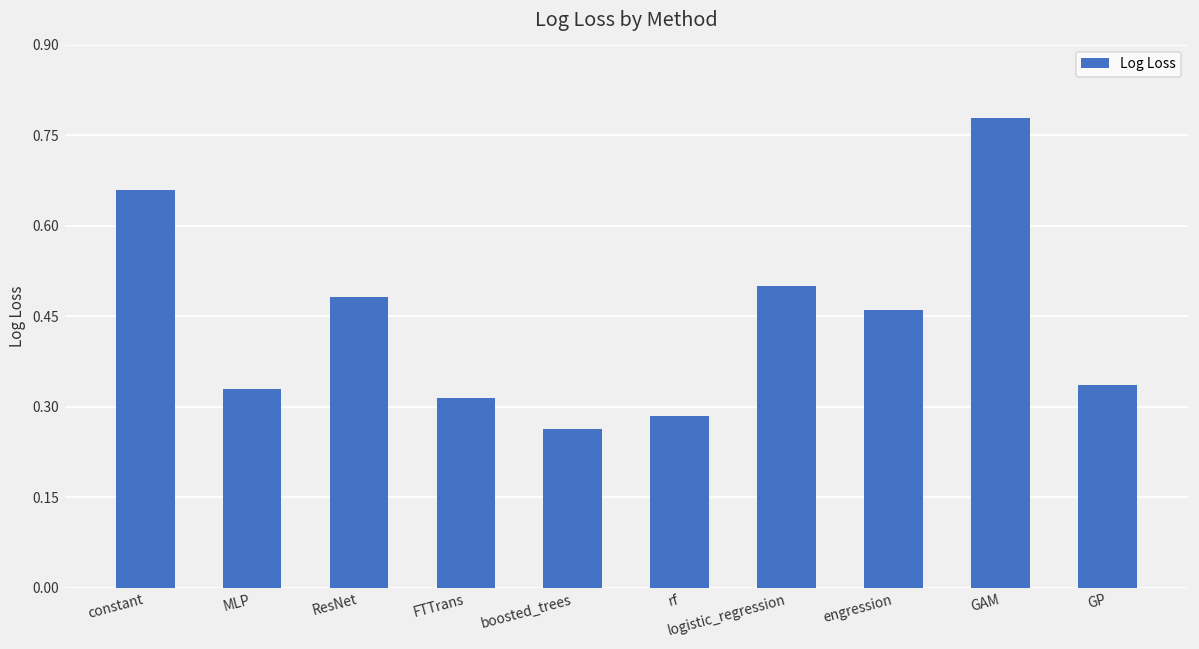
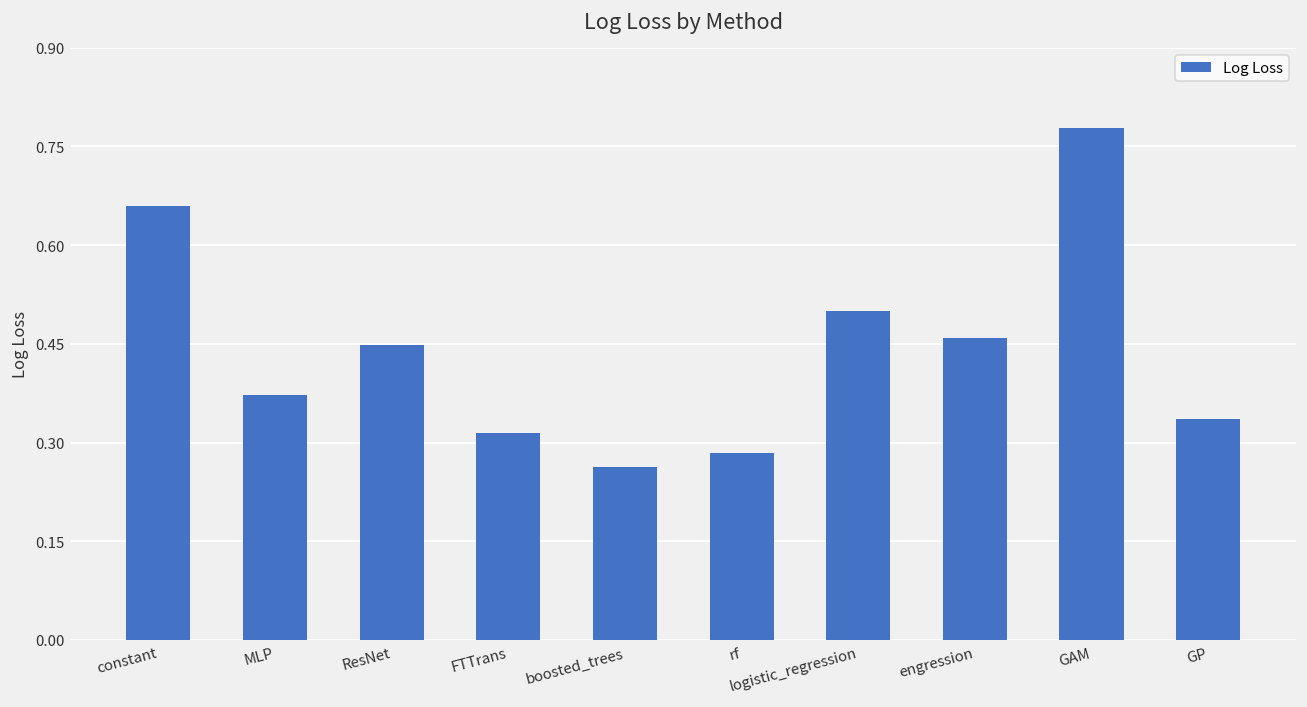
MLP: 0.33 -> 0.37
ResNet: 0.48 -> 0.45
